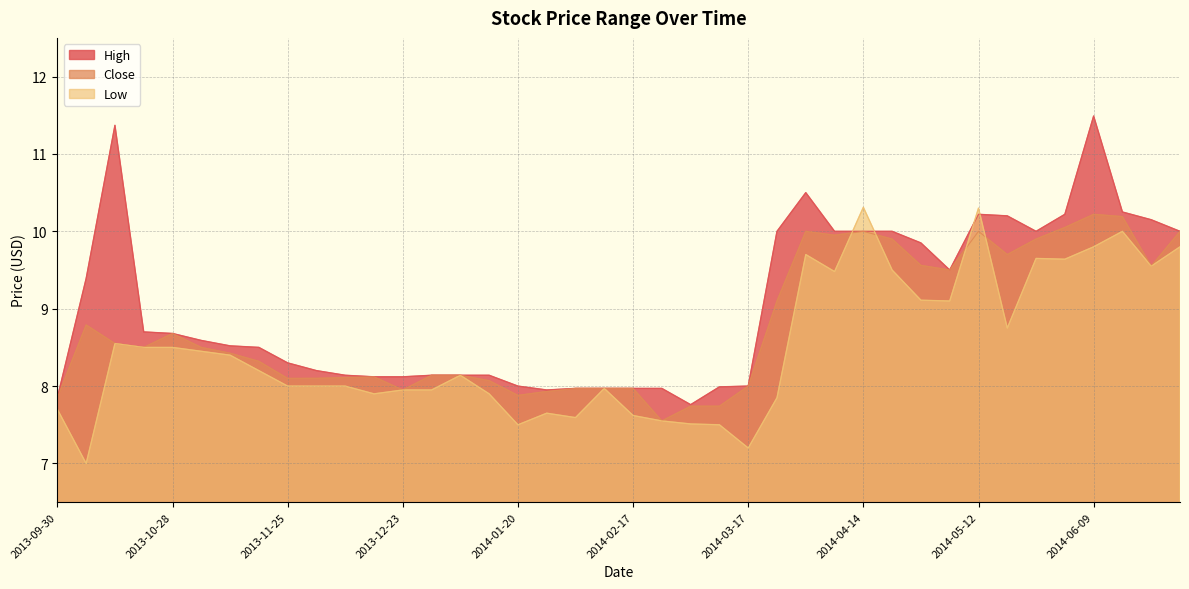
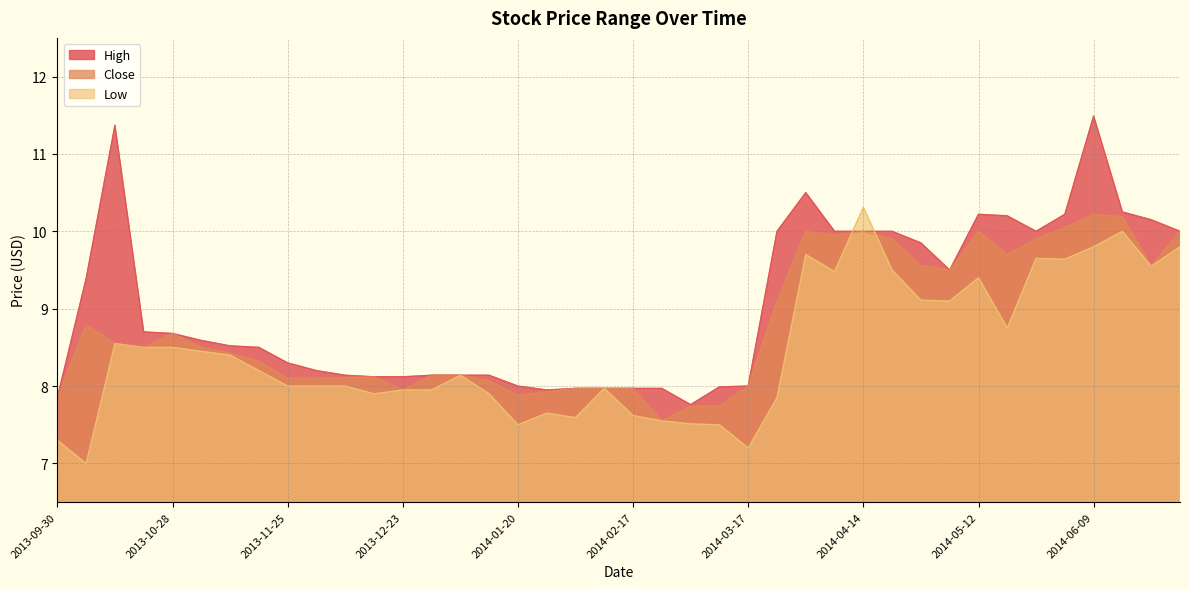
Low, 2013-09-30: 7.7 -> 7.3
Low, 2014-05-12: 10.3 -> 9.4
